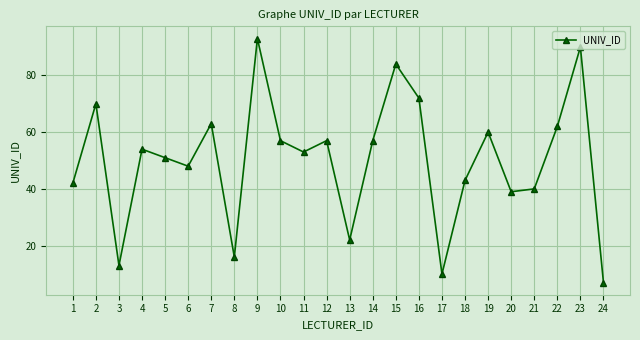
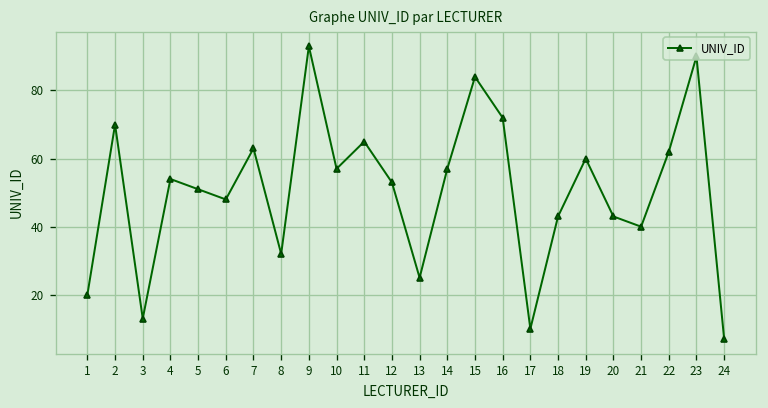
1: 42 -> 20
8: 16 -> 32
11: 53 -> 65
12: 57 -> 53
13: 22 -> 25
20: 39 -> 43
